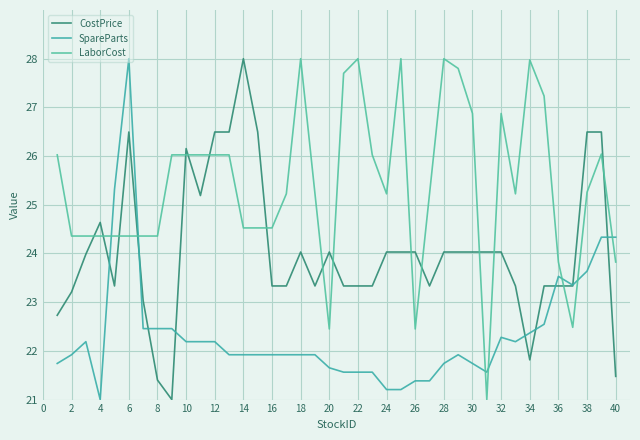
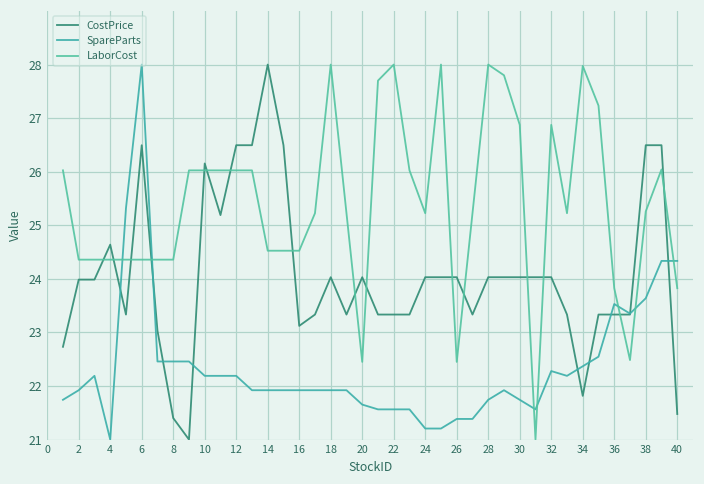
CostPrice, 2: 23.2 -> 24.0
CostPrice, 16: 23.3 -> 23.1
